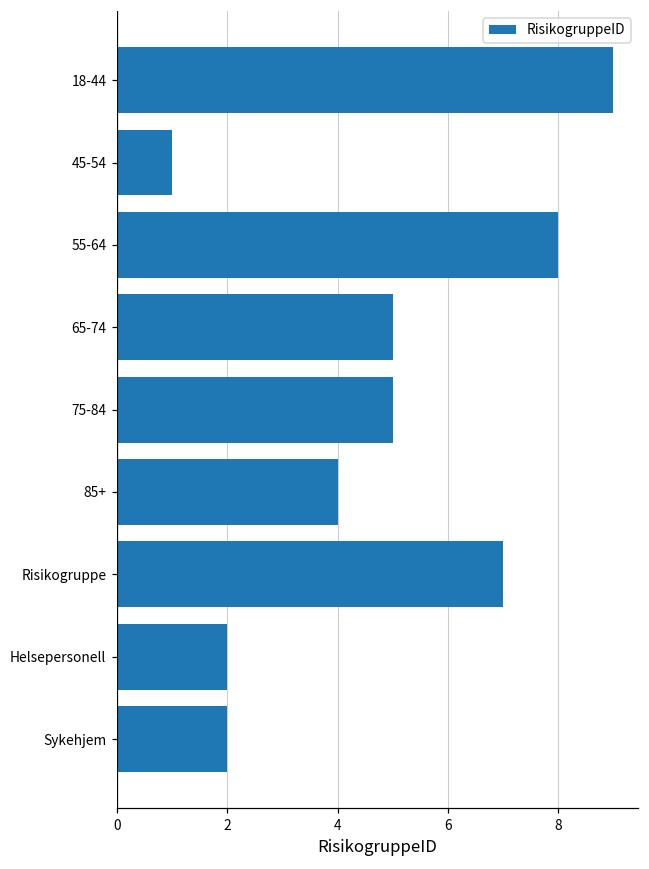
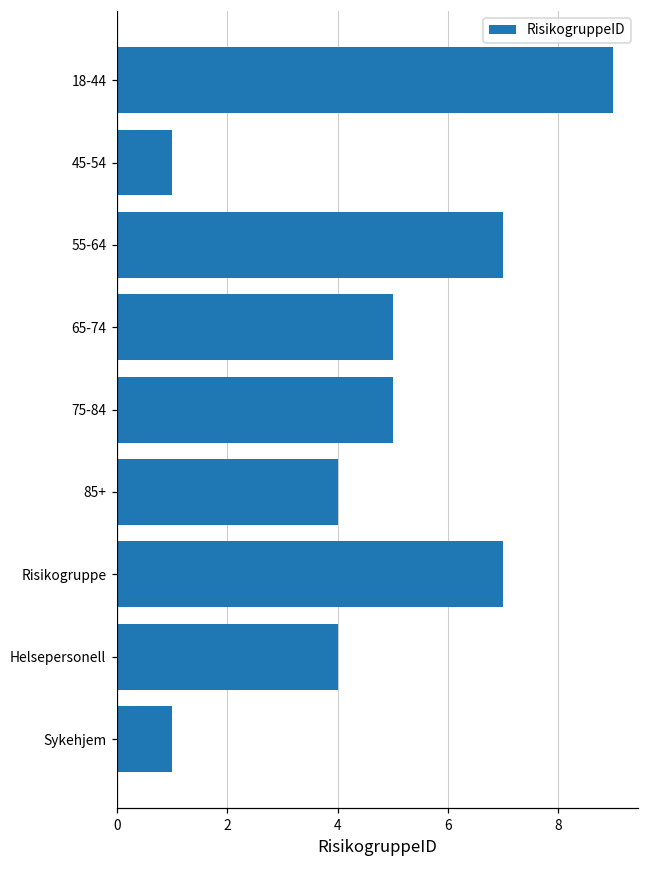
55-64: 8 -> 7
Helsepersonell: 2 -> 4
Sykehjem: 2 -> 1
